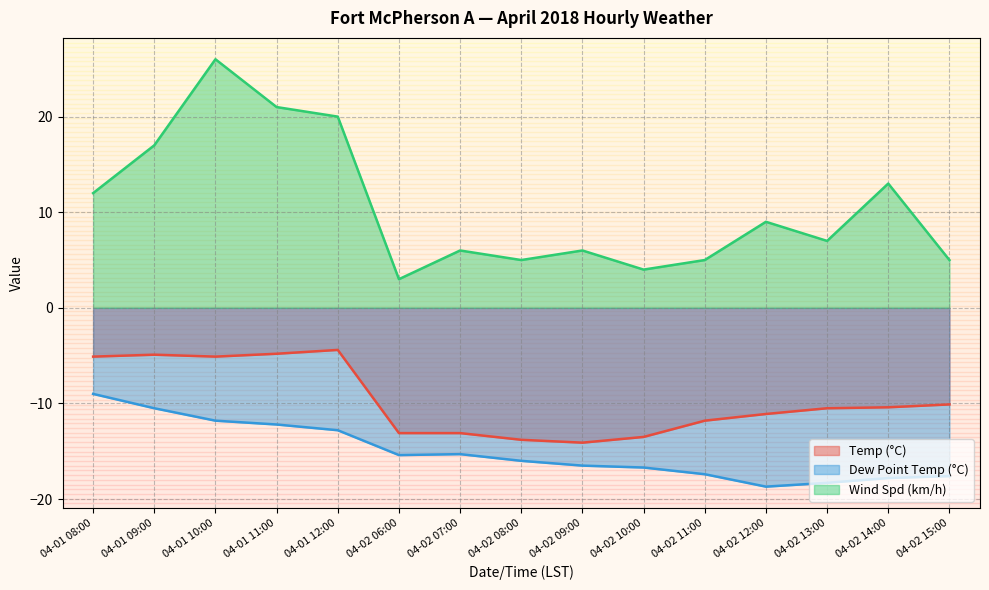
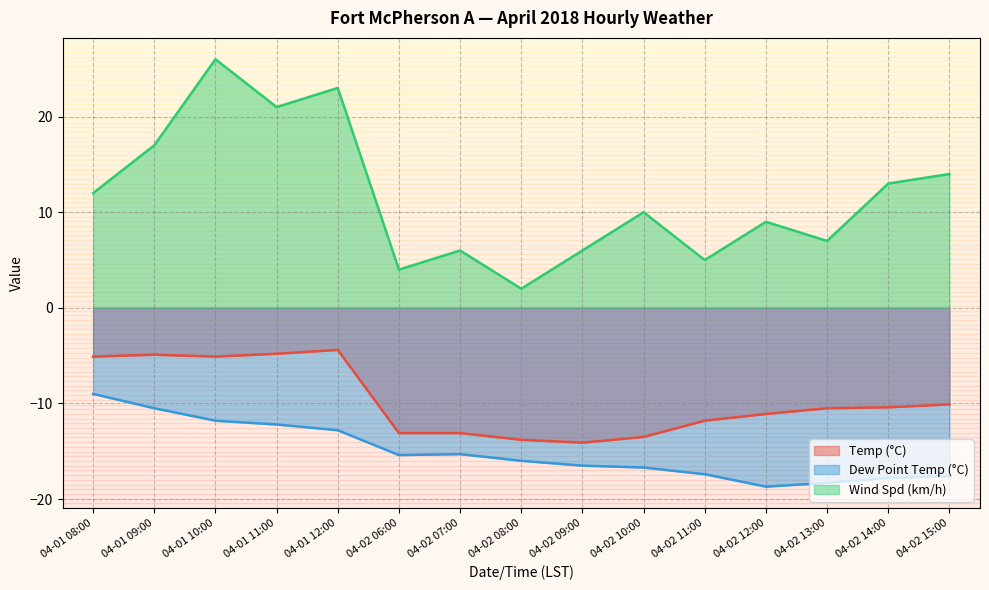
Wind Spd (km/h), 04-01 12:00: 20 -> 23
Wind Spd (km/h), 04-02 06:00: 3 -> 4
Wind Spd (km/h), 04-02 08:00: 5 -> 2
Wind Spd (km/h), 04-02 10:00: 4 -> 10
Wind Spd (km/h), 04-02 15:00: 5 -> 14
